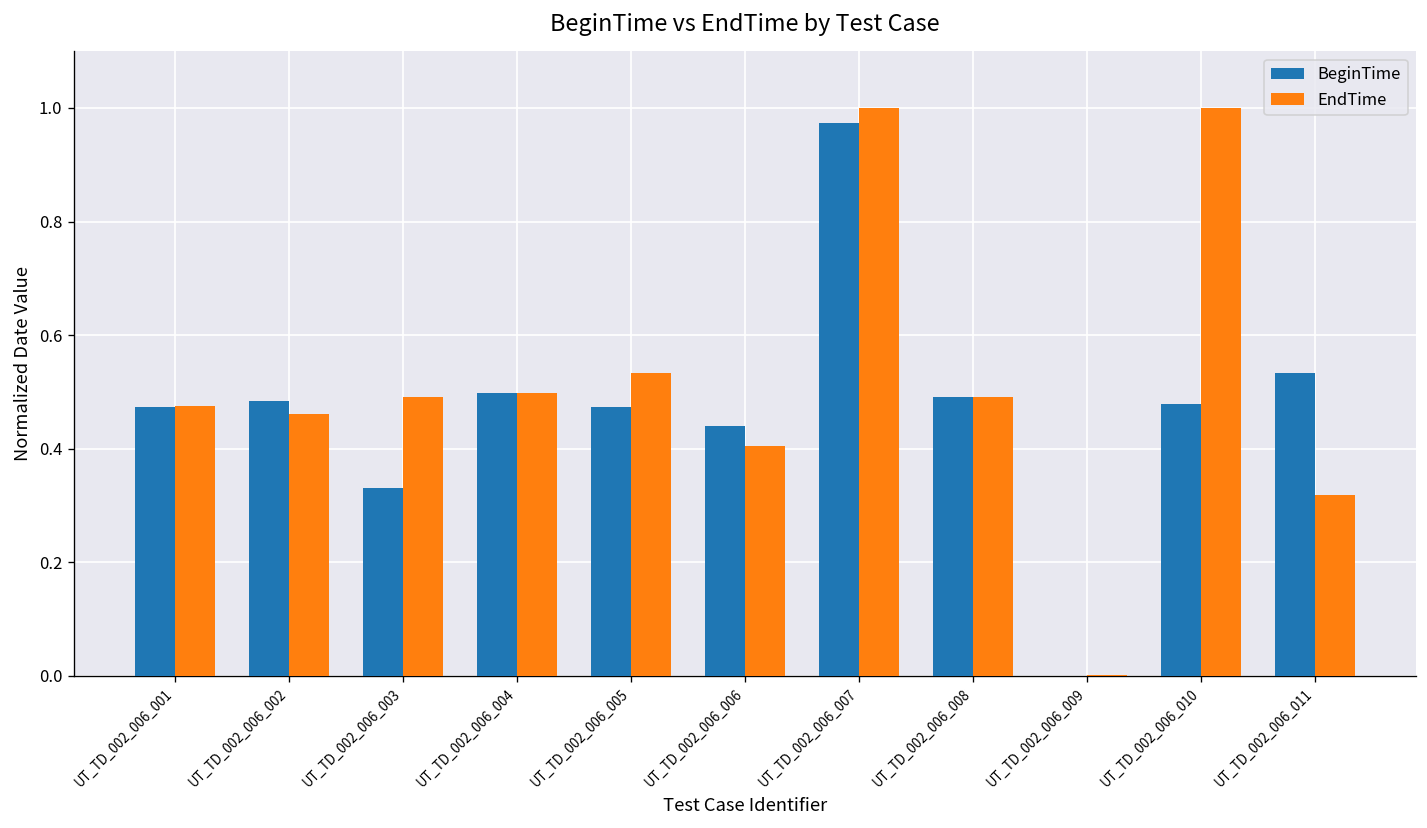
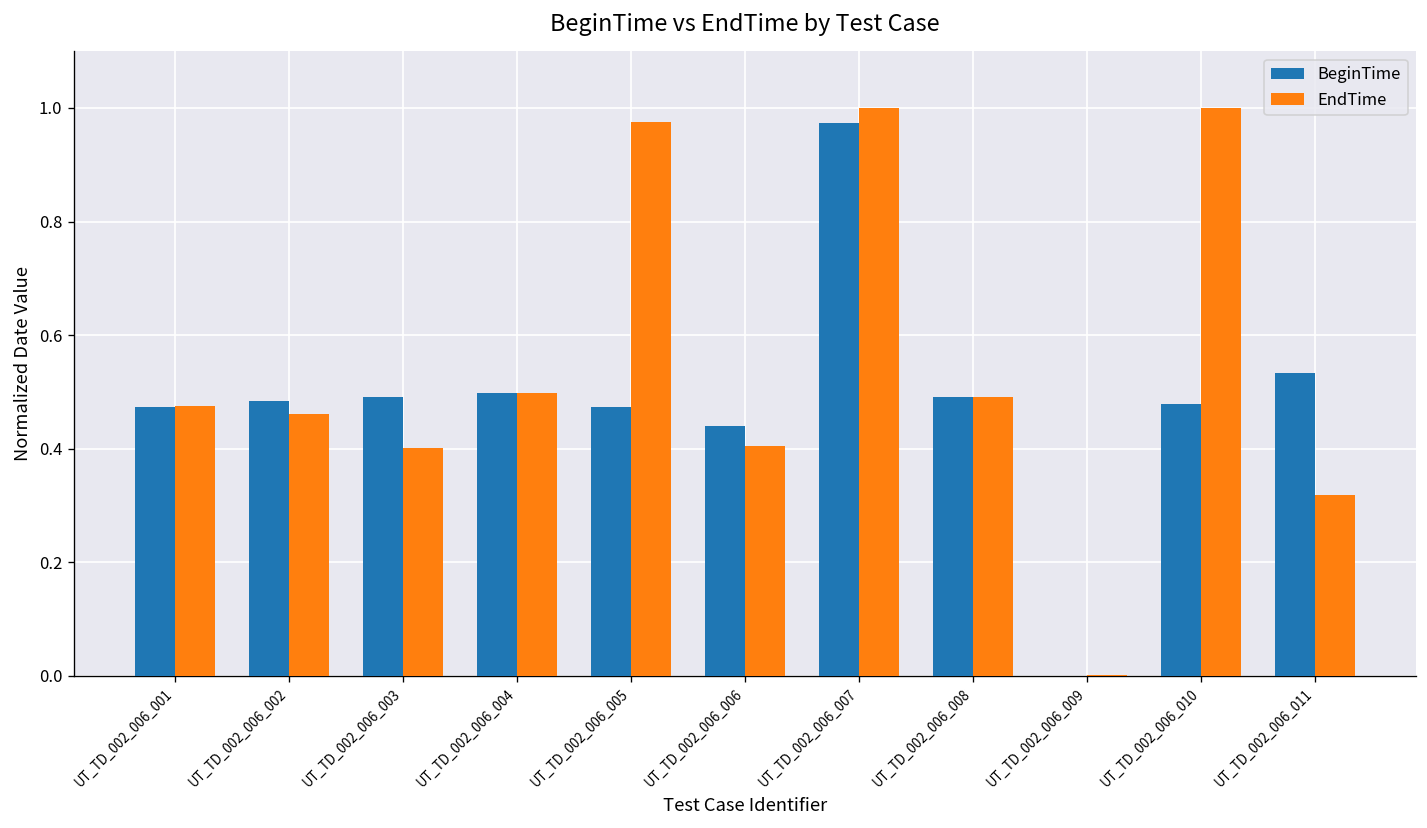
BeginTime, UT_TD_002_006_003: 0.33 -> 0.49
EndTime, UT_TD_002_006_003: 0.49 -> 0.40
EndTime, UT_TD_002_006_005: 0.53 -> 0.98
